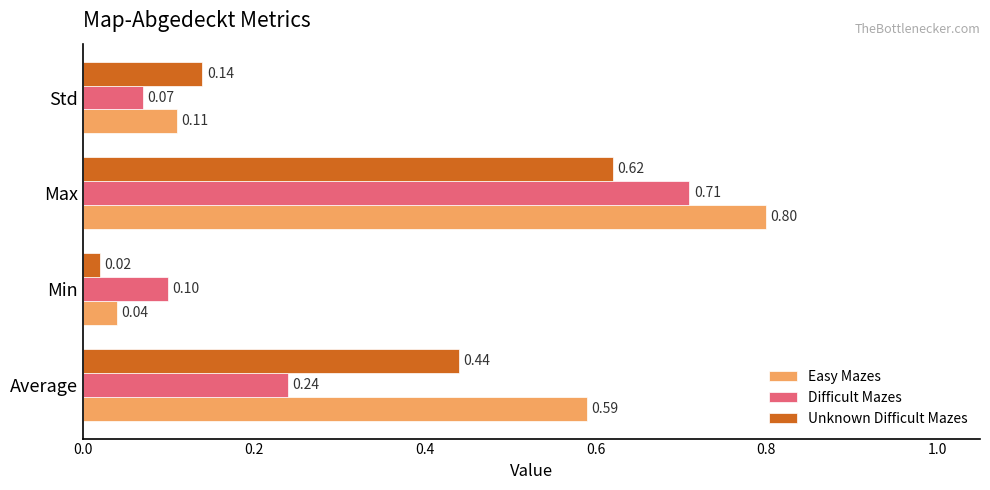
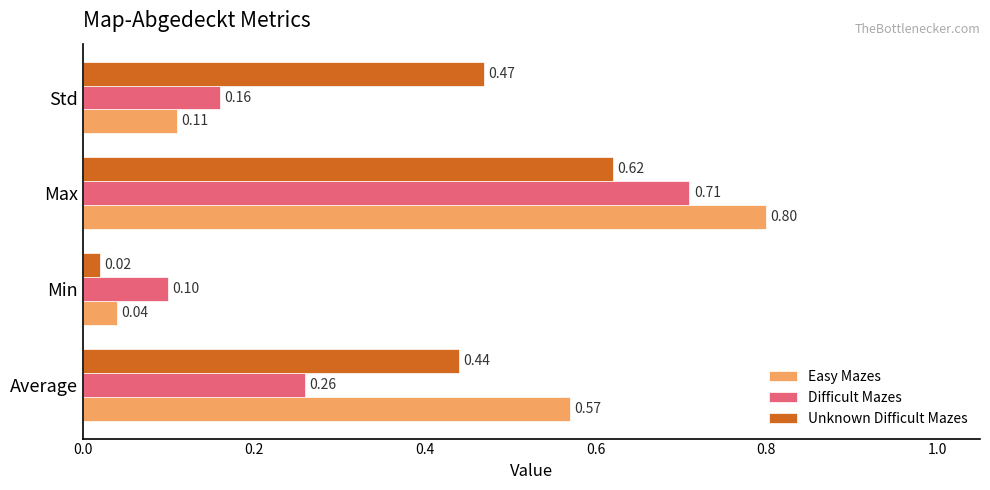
Unknown Difficult Mazes, Std: 0.14 -> 0.47
Difficult Mazes, Std: 0.07 -> 0.16
Difficult Mazes, Average: 0.24 -> 0.26
Easy Mazes, Average: 0.59 -> 0.57
